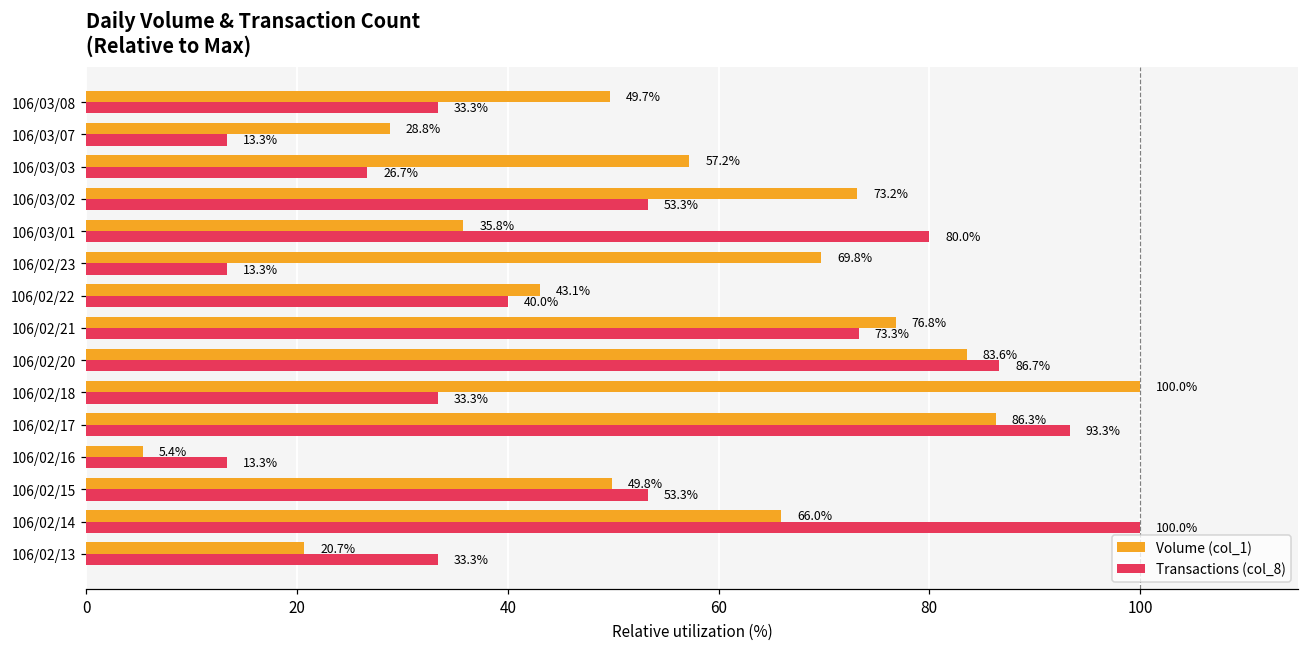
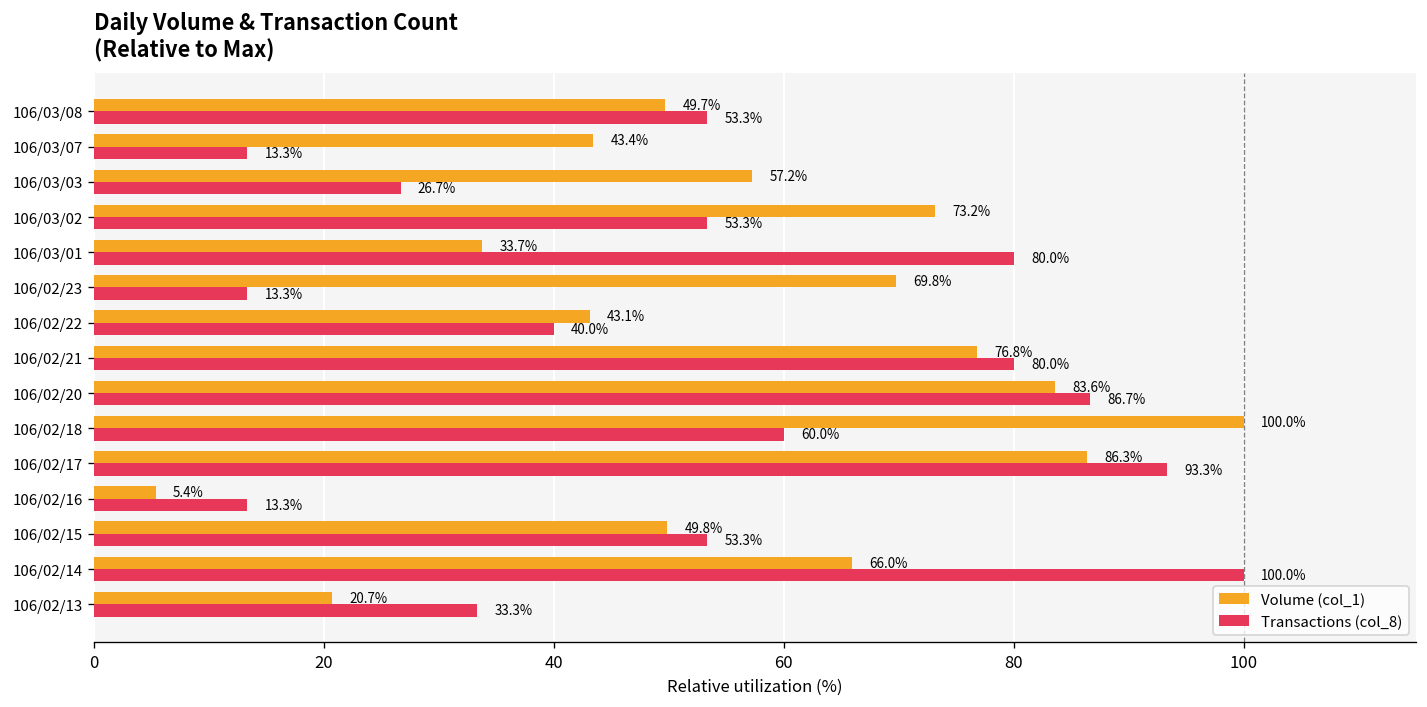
Transactions (col_8), 106/03/08: 33.3% -> 53.3%
Volume (col_1), 106/03/07: 28.8% -> 43.4%
Volume (col_1), 106/03/01: 35.8% -> 33.7%
Transactions (col_8), 106/02/21: 73.3% -> 80.0%
Transactions (col_8), 106/02/18: 33.3% -> 60.0%
